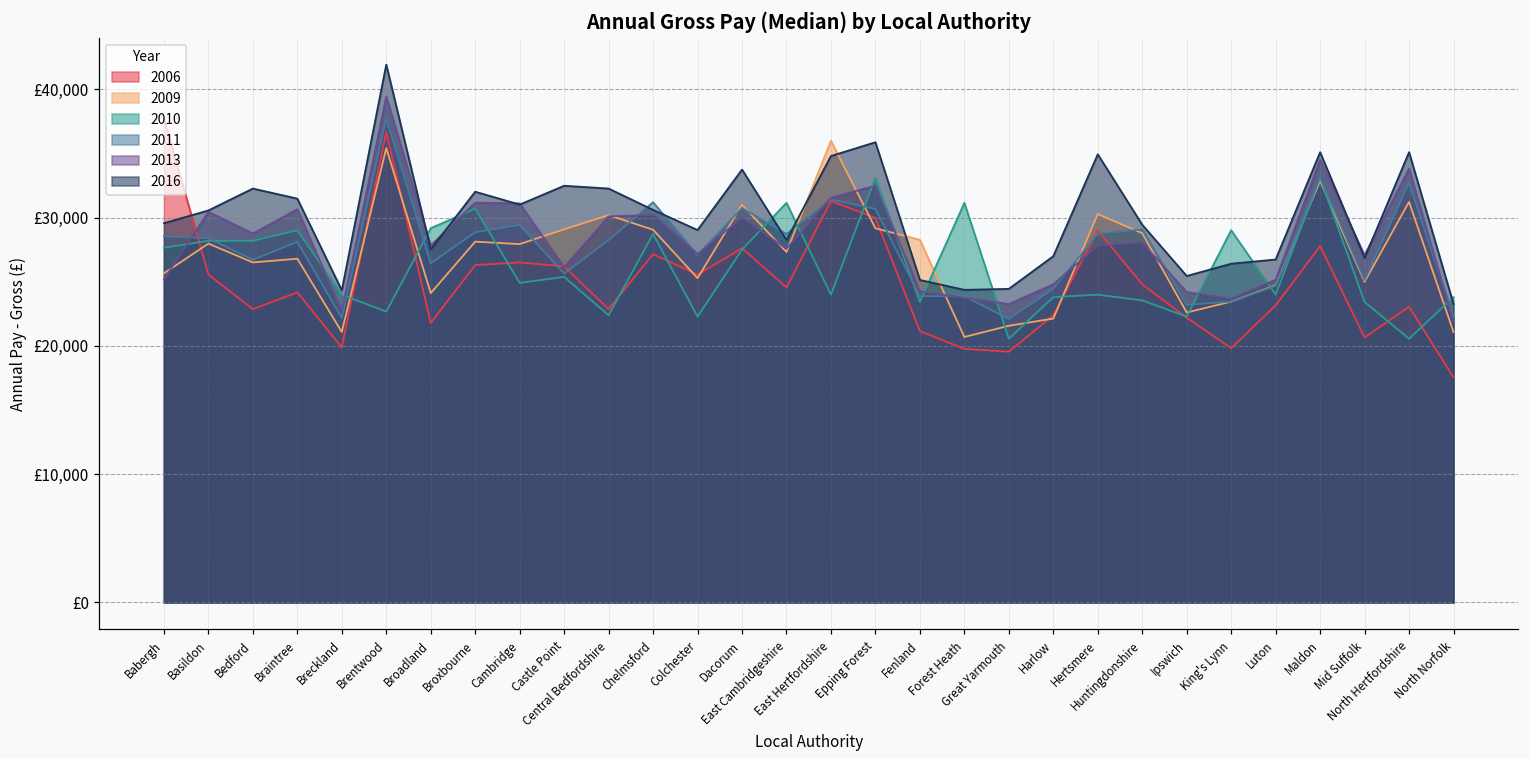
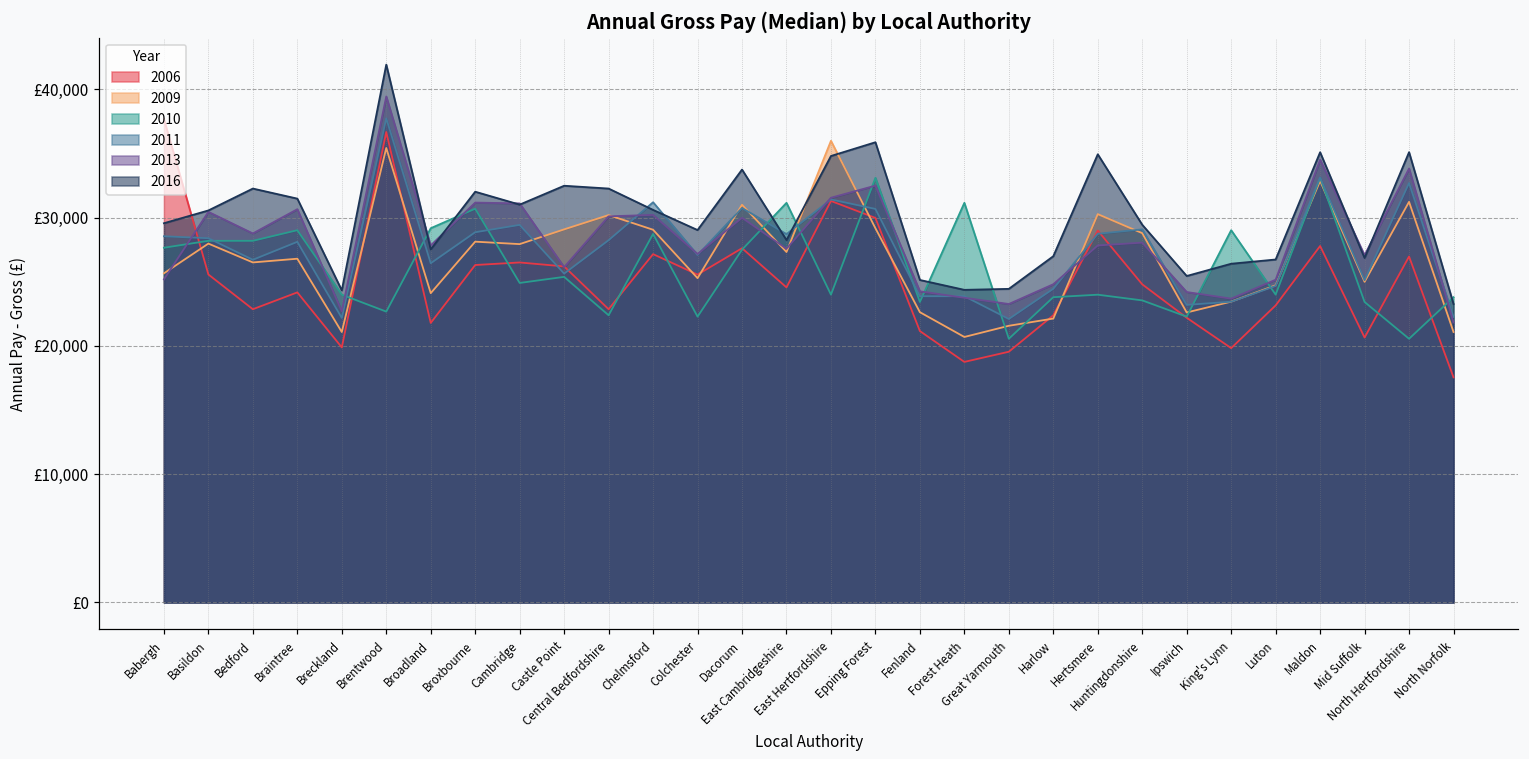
2009, Fenland: £28,300 -> £22,600
2006, Forest Heath: £19,800 -> £18,800
2006, North Hertfordshire: £23,100 -> £27,000
